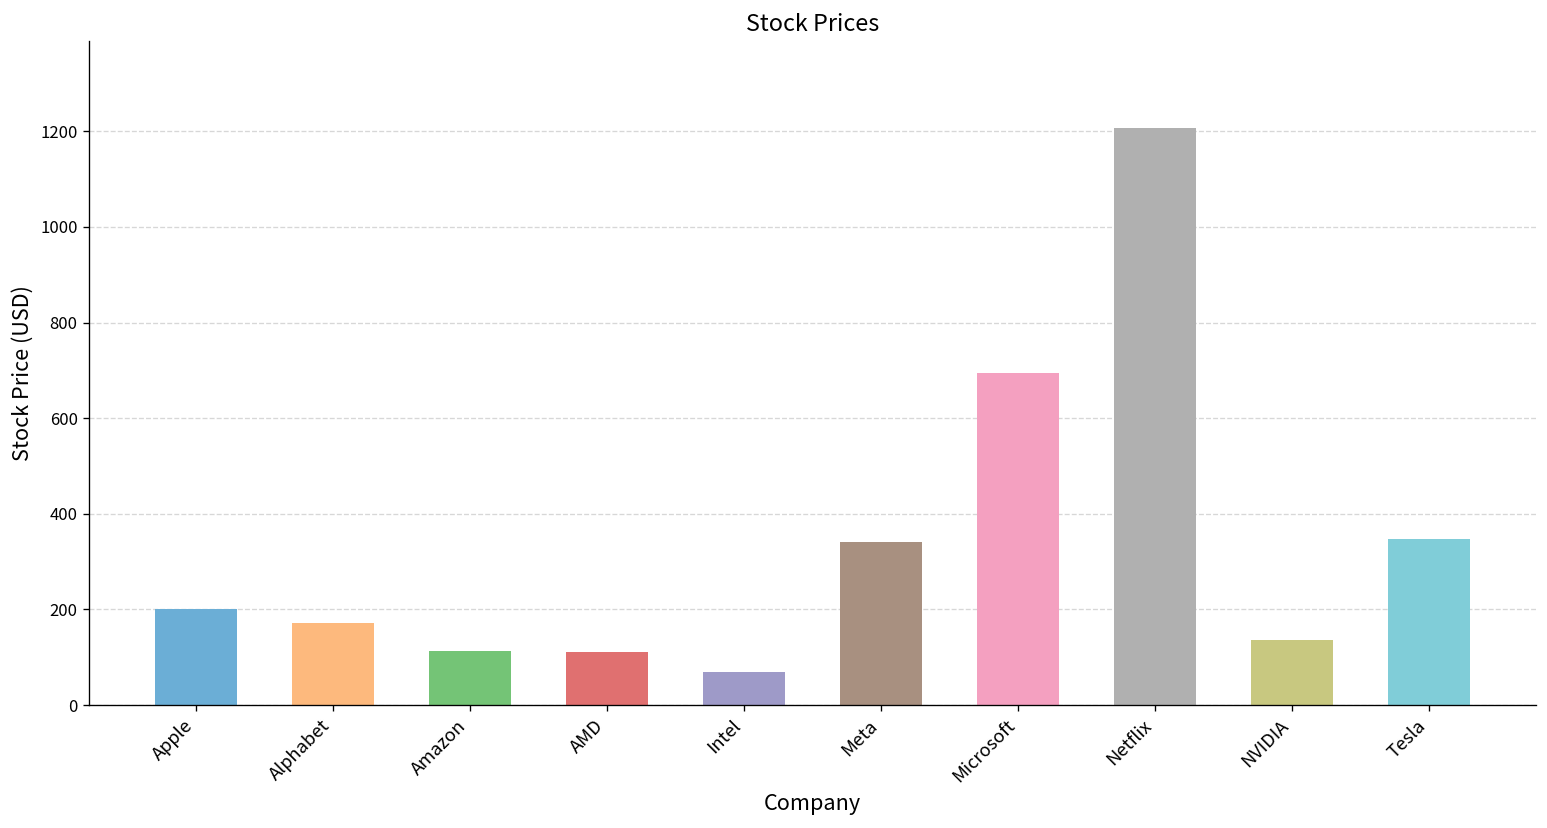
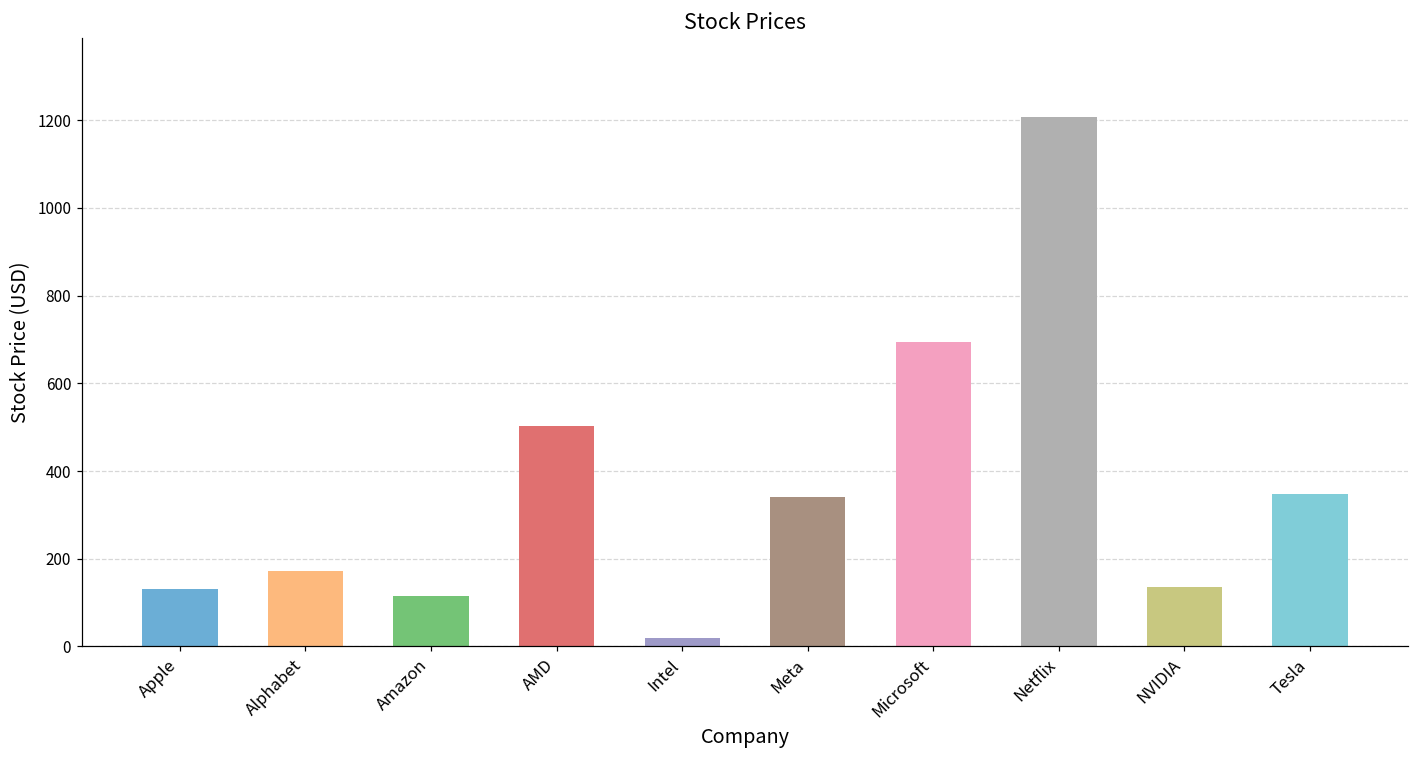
Apple: 200 -> 130
AMD: 110 -> 500
Intel: 70 -> 20
